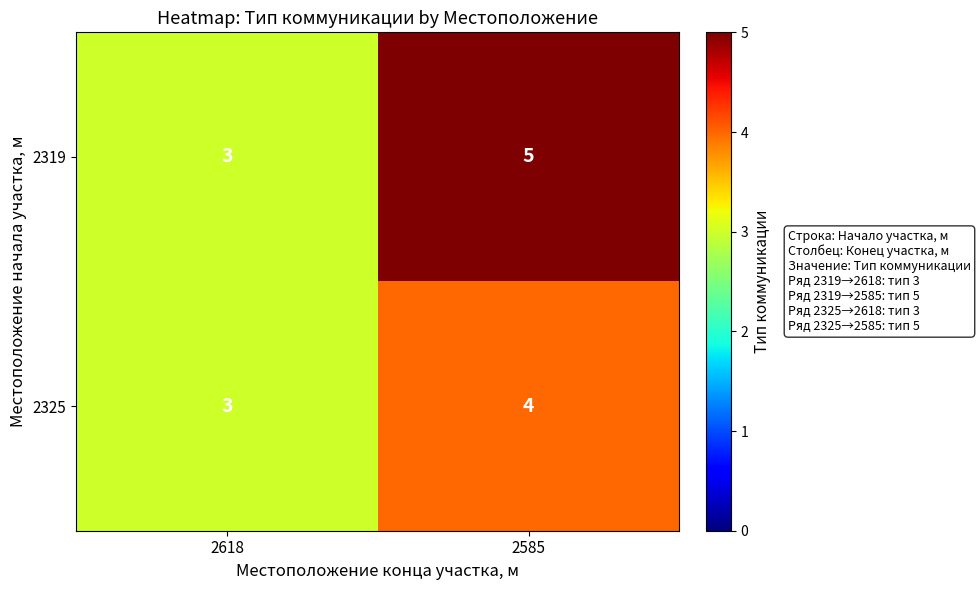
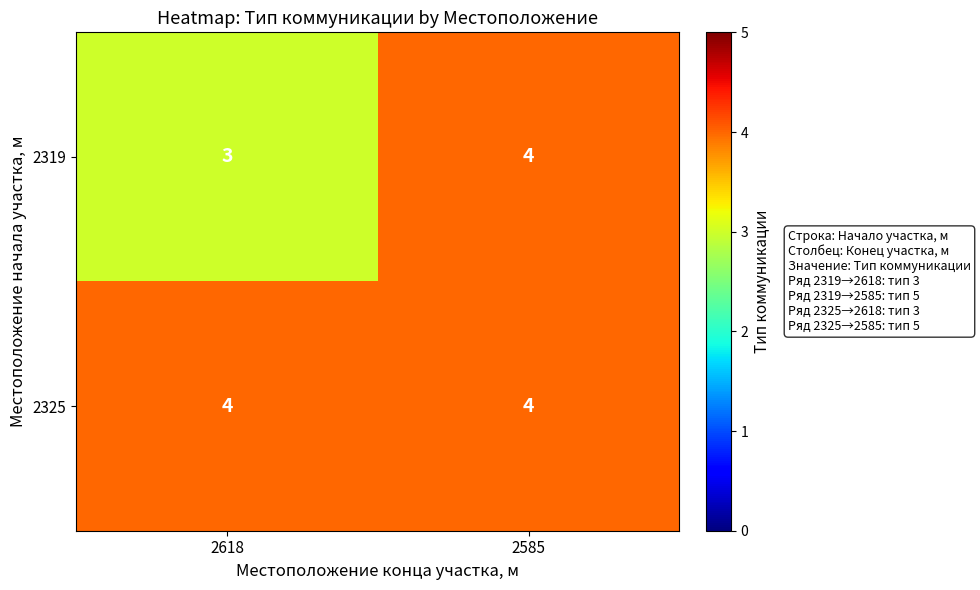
2319, 2585: 5 -> 4
2325, 2618: 3 -> 4
